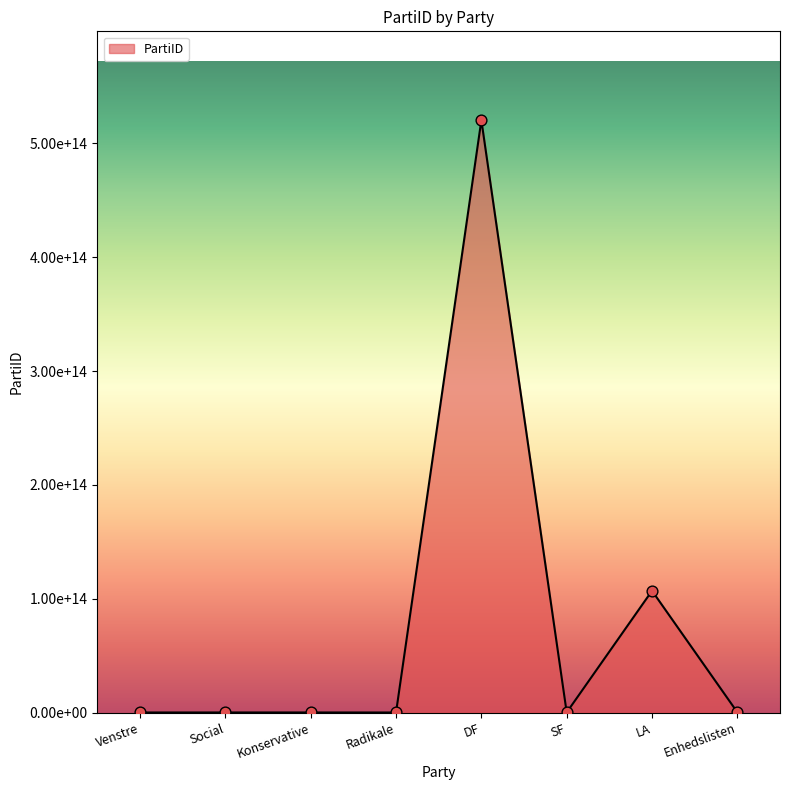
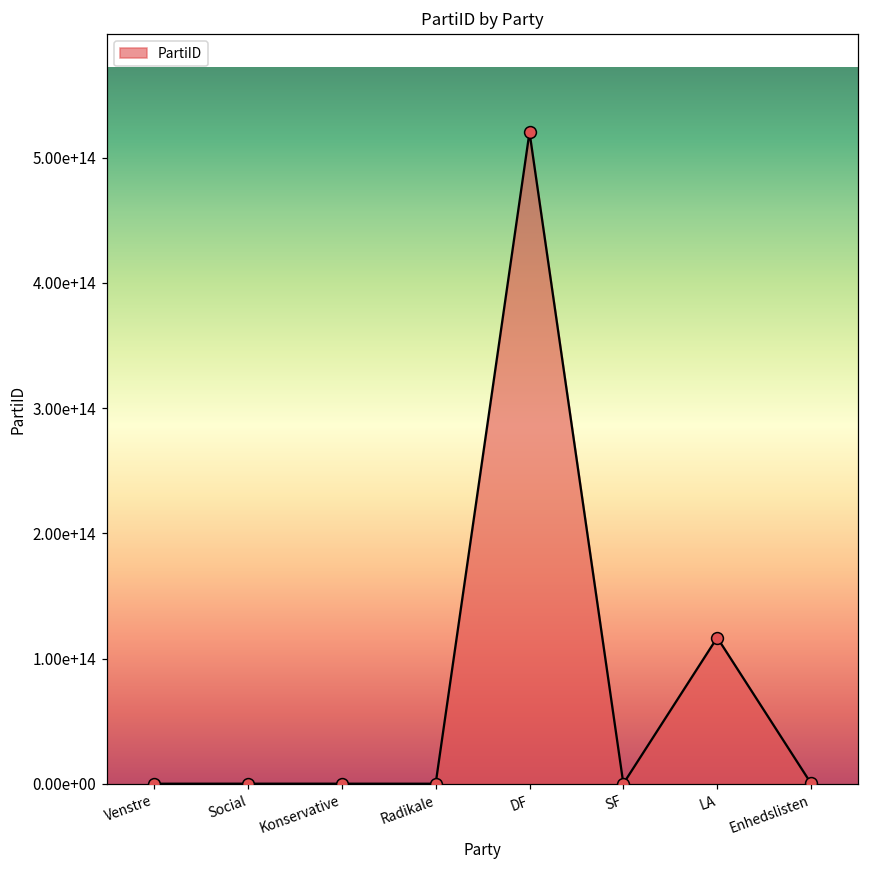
LA: 107000000000000 -> 117000000000000
